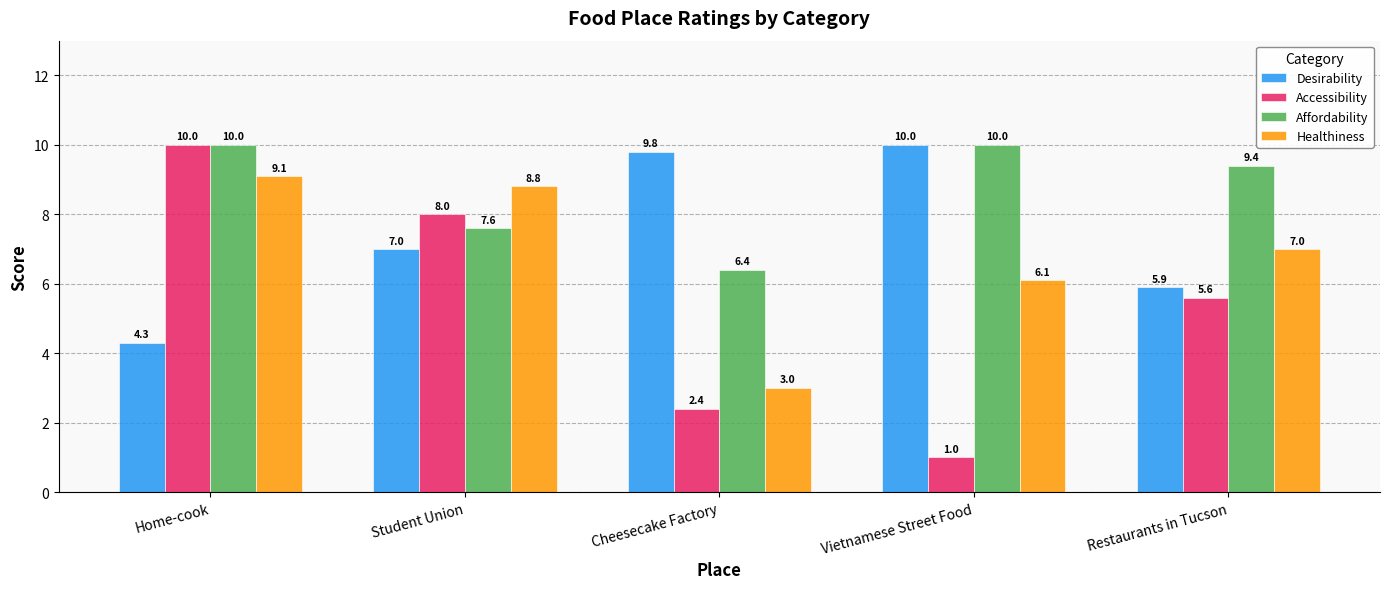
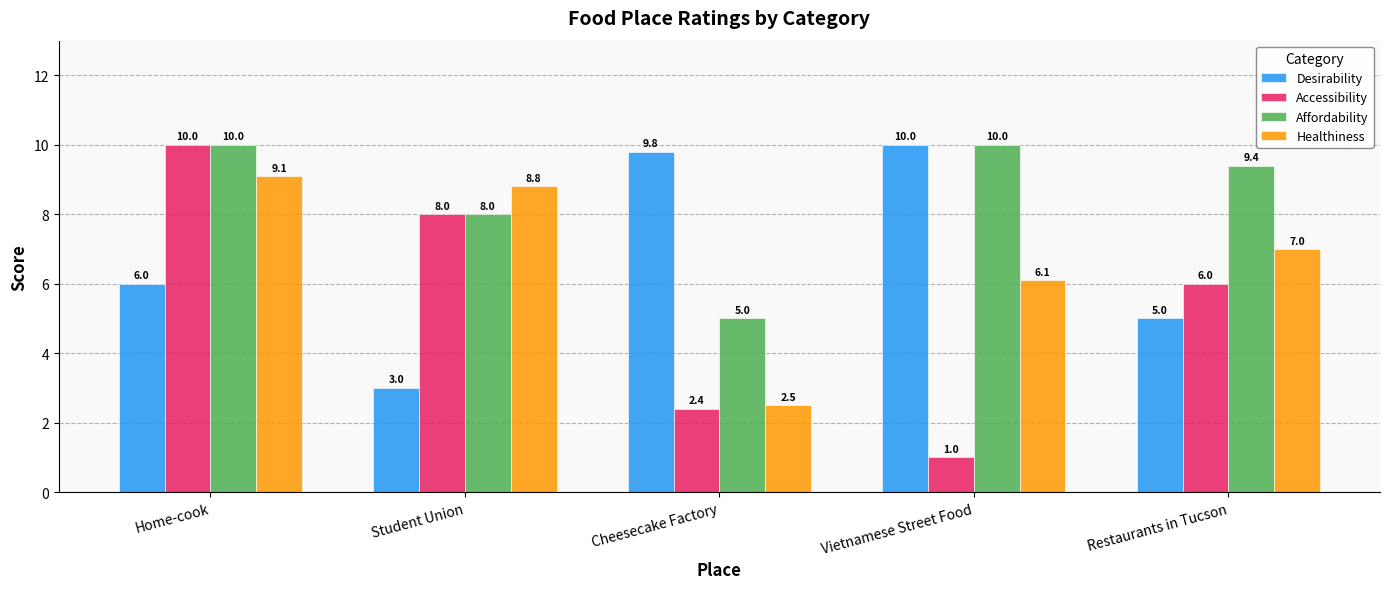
Desirability, Home-cook: 4.3 -> 6.0
Desirability, Student Union: 7.0 -> 3.0
Affordability, Student Union: 7.6 -> 8.0
Affordability, Cheesecake Factory: 6.4 -> 5.0
Healthiness, Cheesecake Factory: 3.0 -> 2.5
Desirability, Restaurants in Tucson: 5.9 -> 5.0
Accessibility, Restaurants in Tucson: 5.6 -> 6.0
